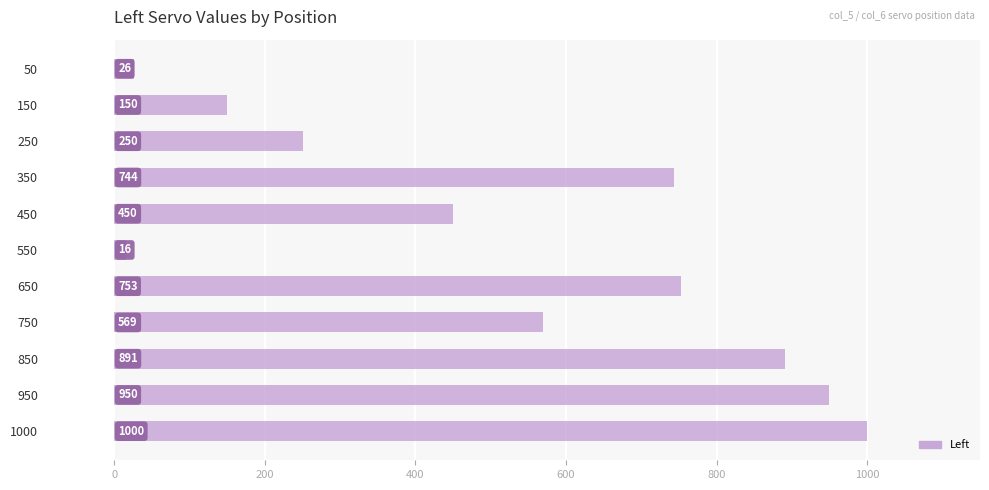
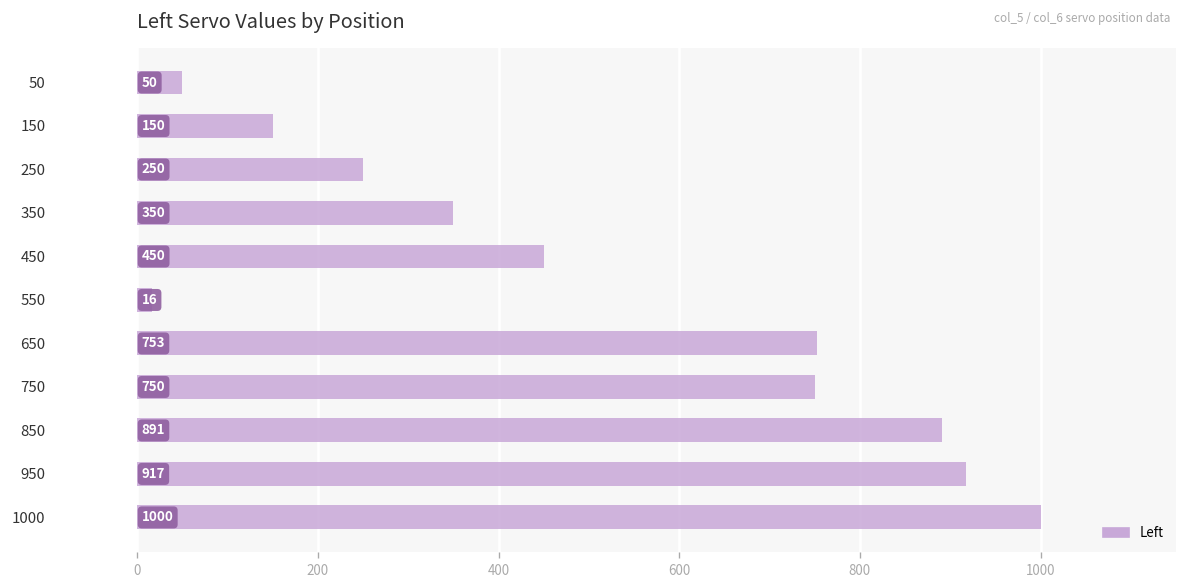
50: 26 -> 50
350: 744 -> 350
750: 569 -> 750
950: 950 -> 917
